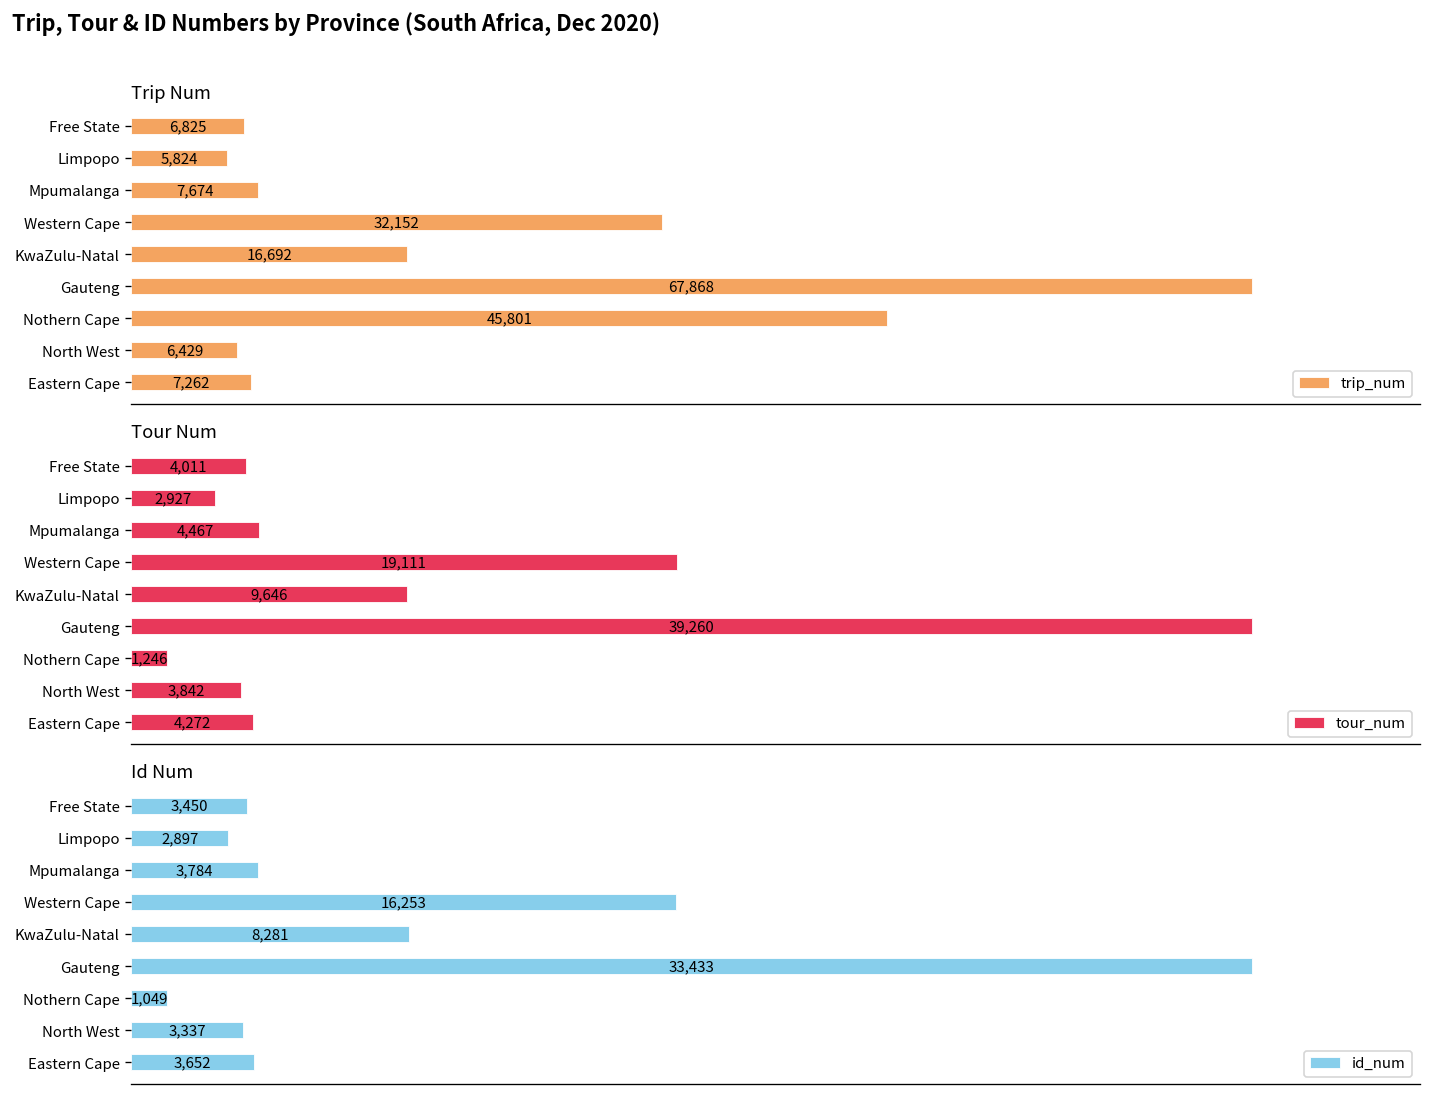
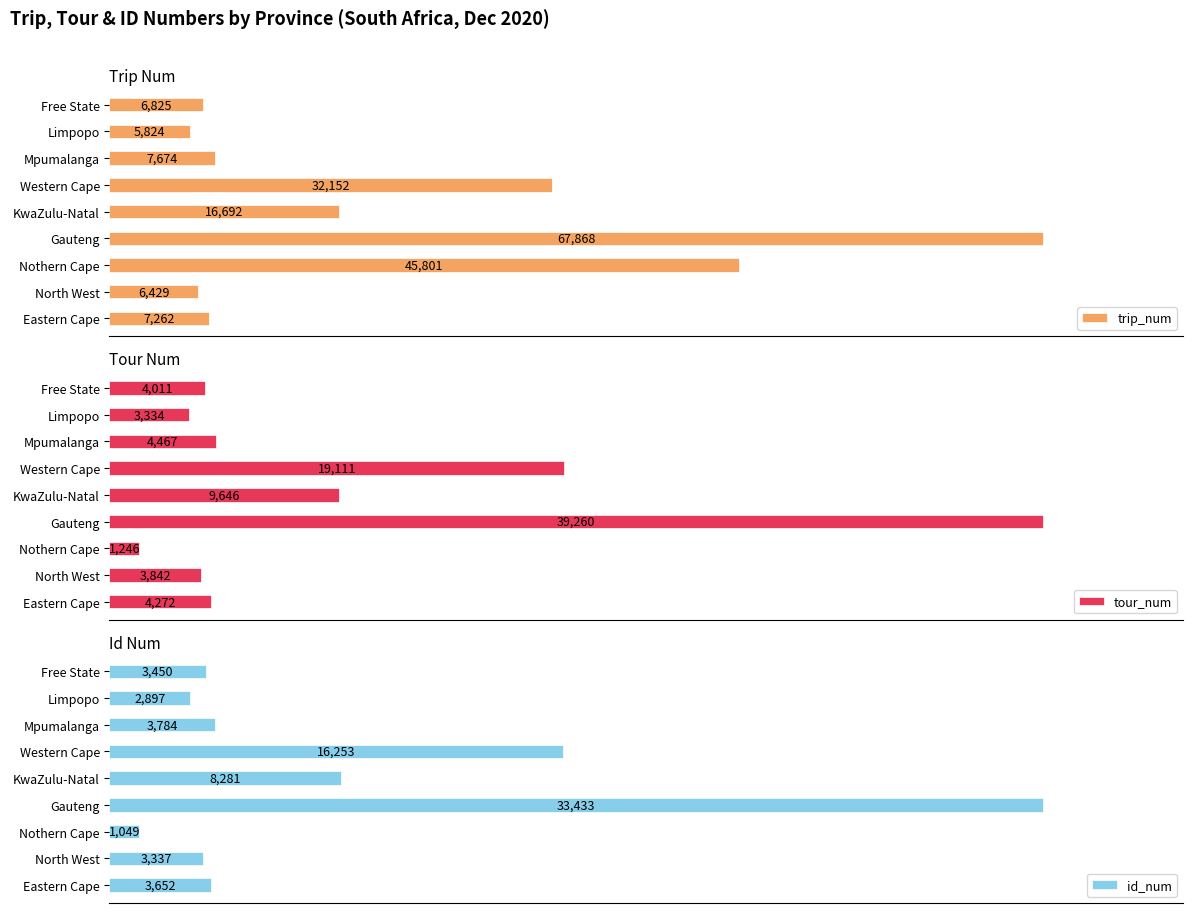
Tour Num, Limpopo: 2,927 -> 3,334
